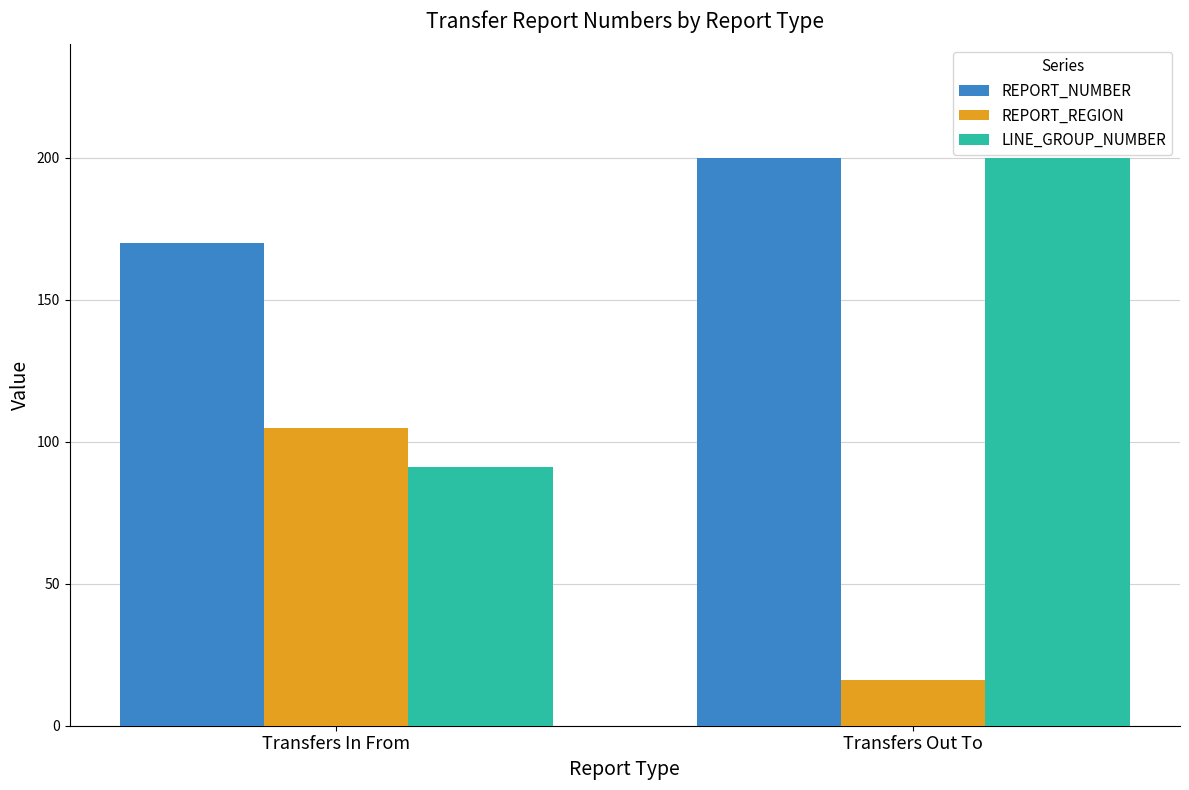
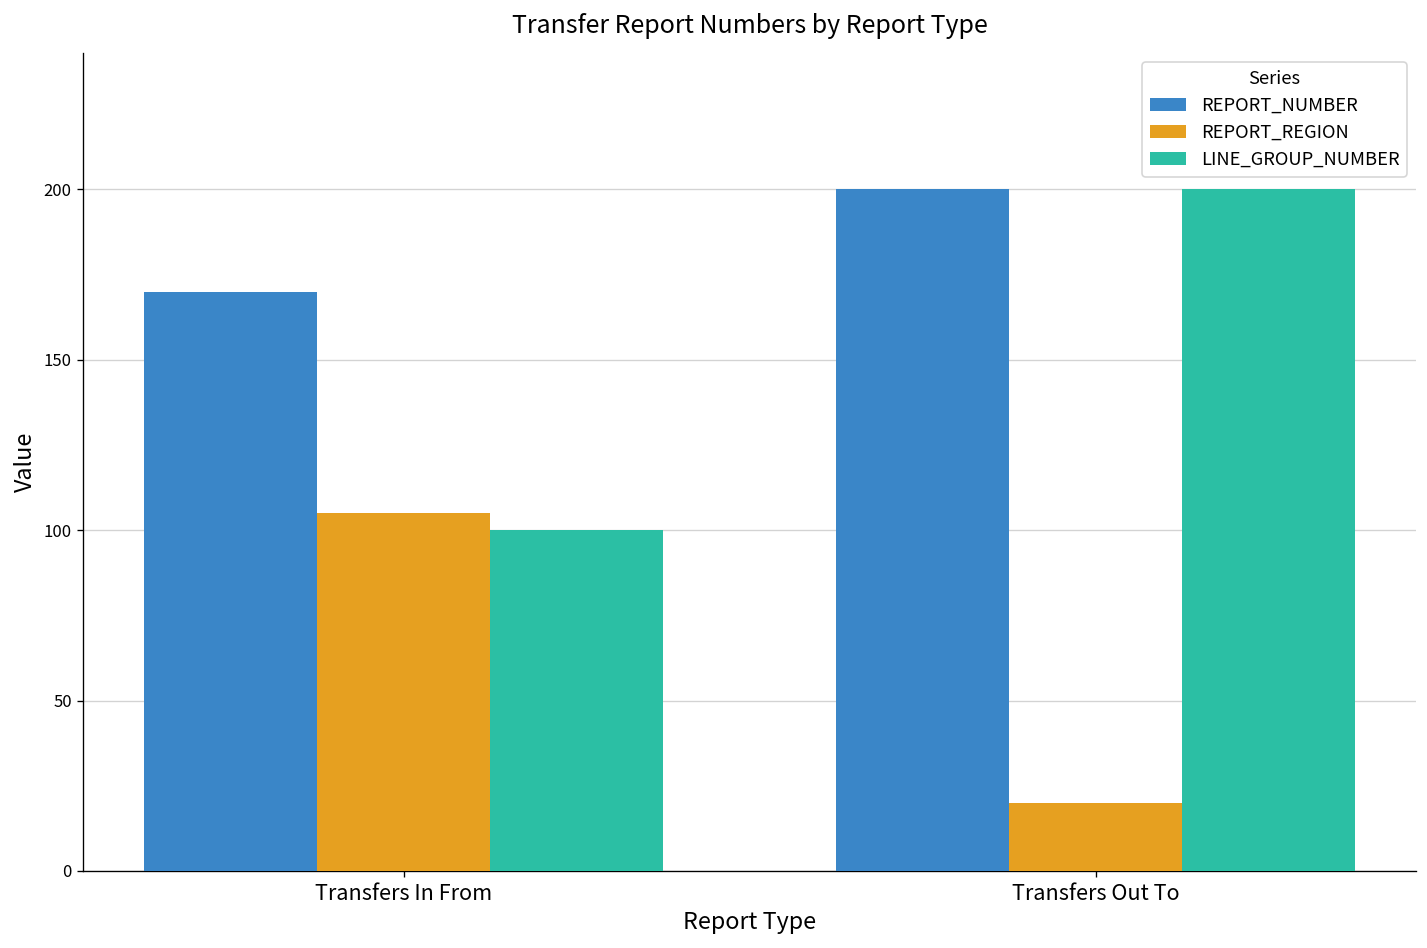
LINE_GROUP_NUMBER, Transfers In From: 91 -> 100
REPORT_REGION, Transfers Out To: 16 -> 20
